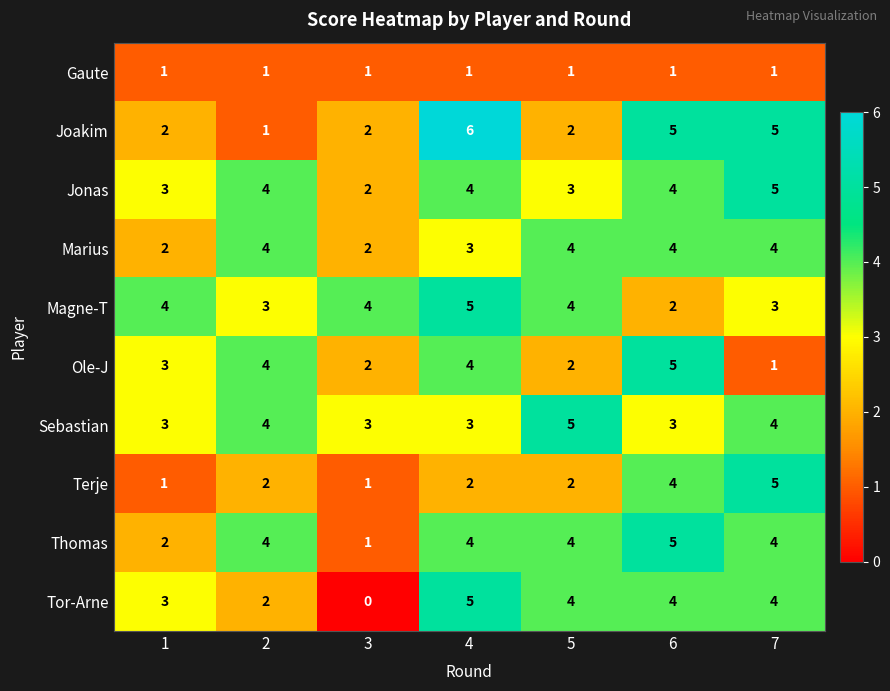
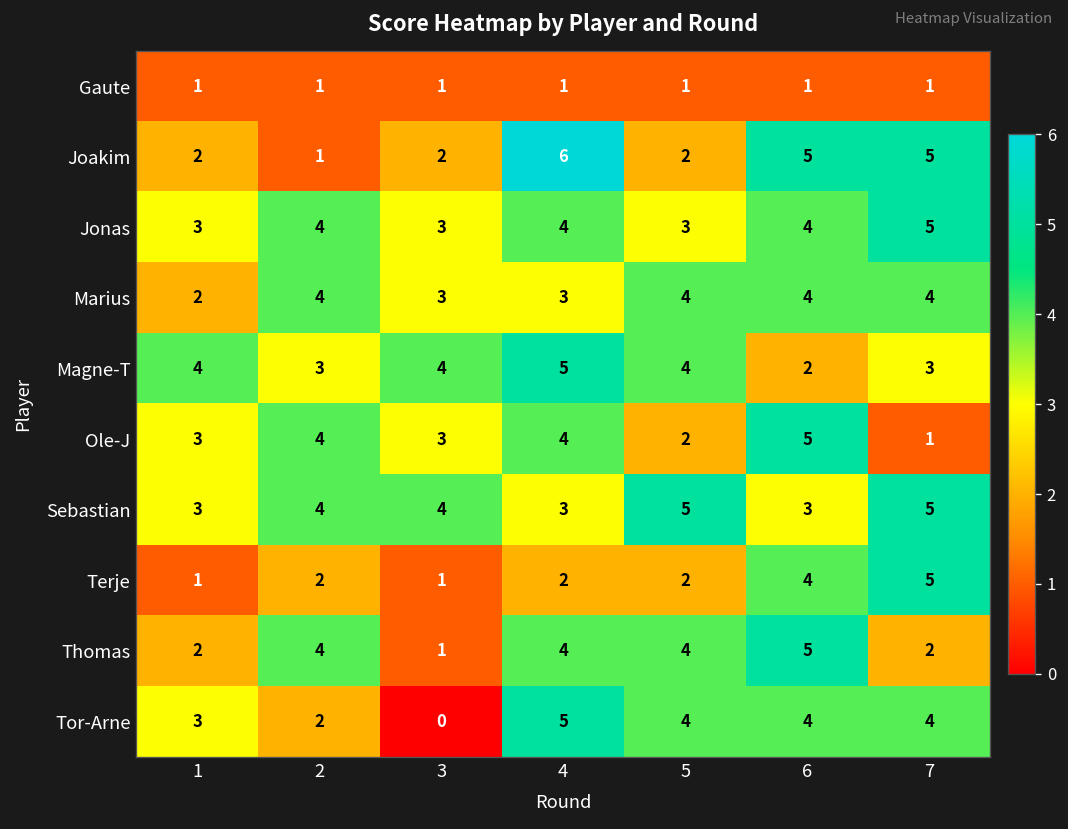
Jonas, 3: 2 -> 3
Marius, 3: 2 -> 3
Ole-J, 3: 2 -> 3
Sebastian, 3: 3 -> 4
Sebastian, 7: 4 -> 5
Thomas, 7: 4 -> 2
